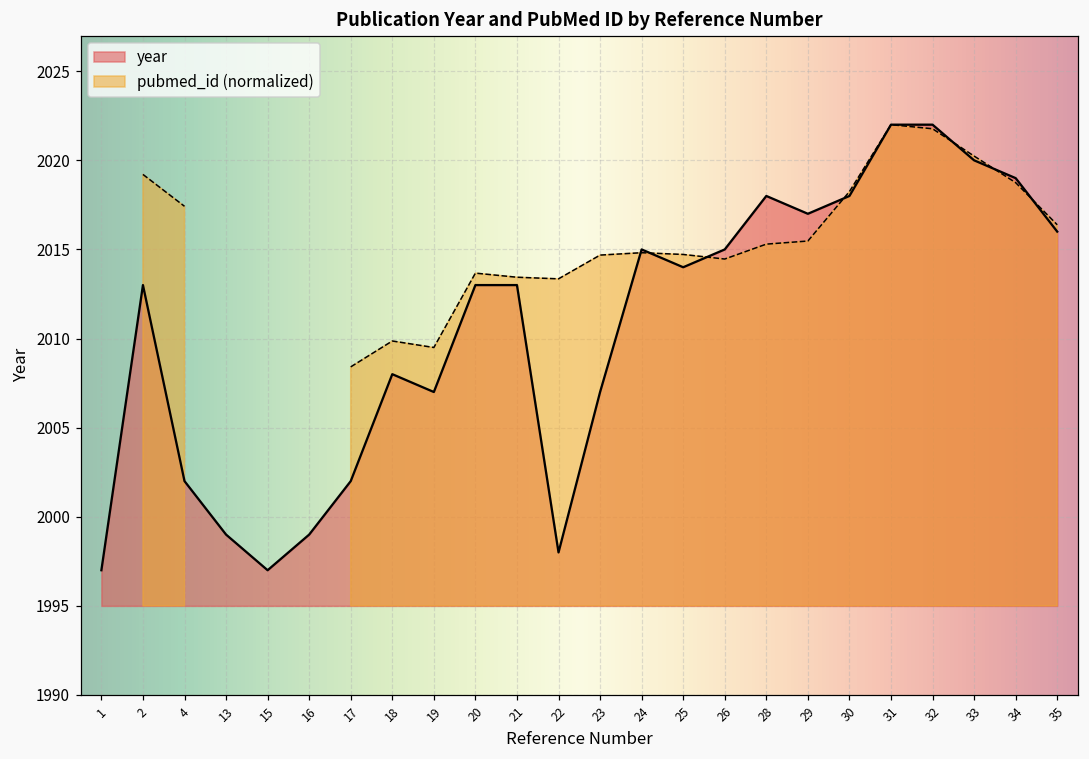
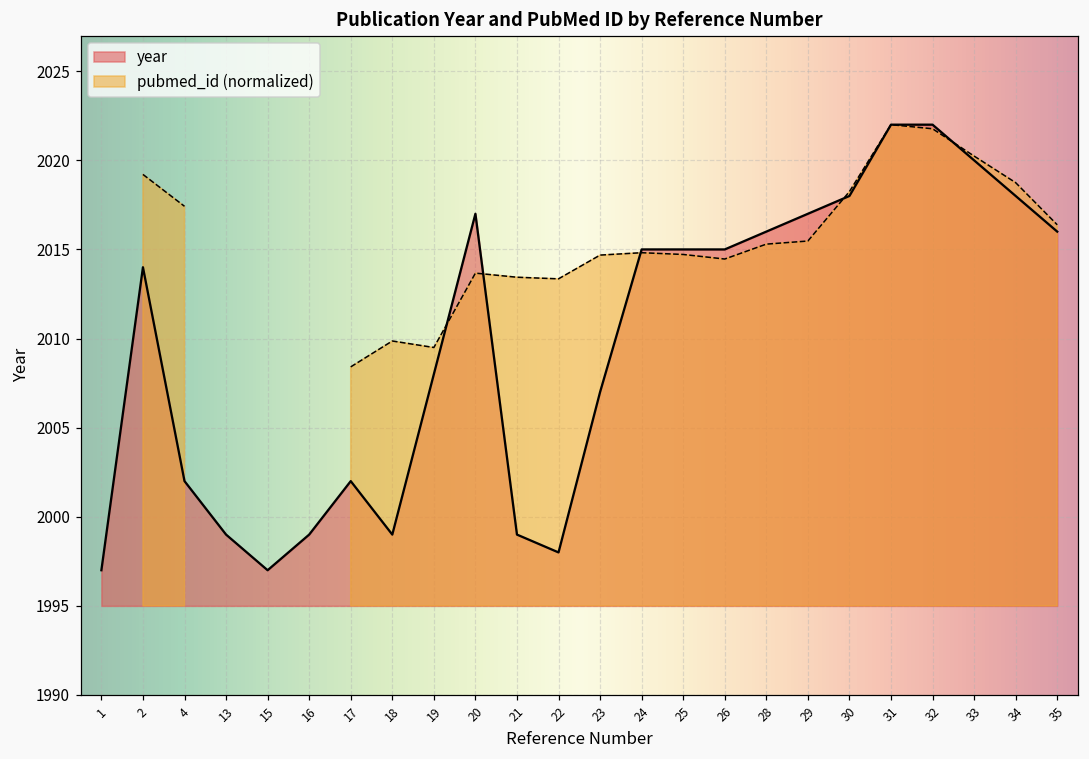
year, 2: 2013 -> 2014
year, 18: 2008 -> 1999
year, 19: 2007 -> 2008
year, 20: 2013 -> 2017
year, 21: 2013 -> 1999
year, 25: 2014 -> 2015
year, 28: 2018 -> 2016
year, 34: 2019 -> 2018
